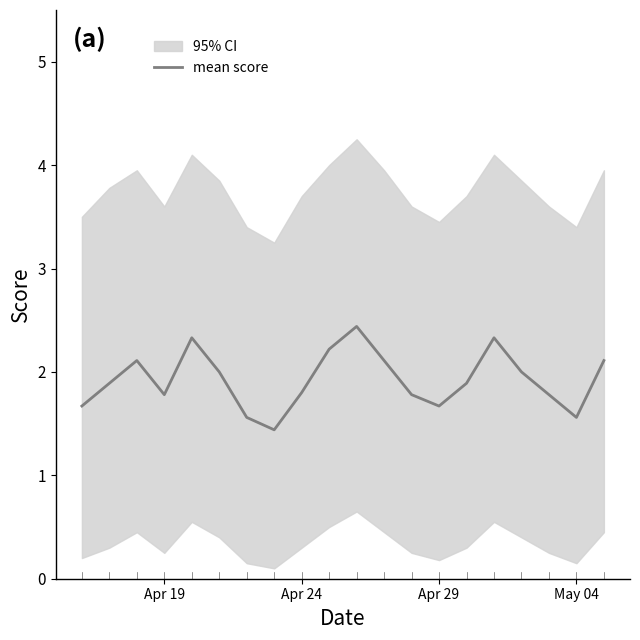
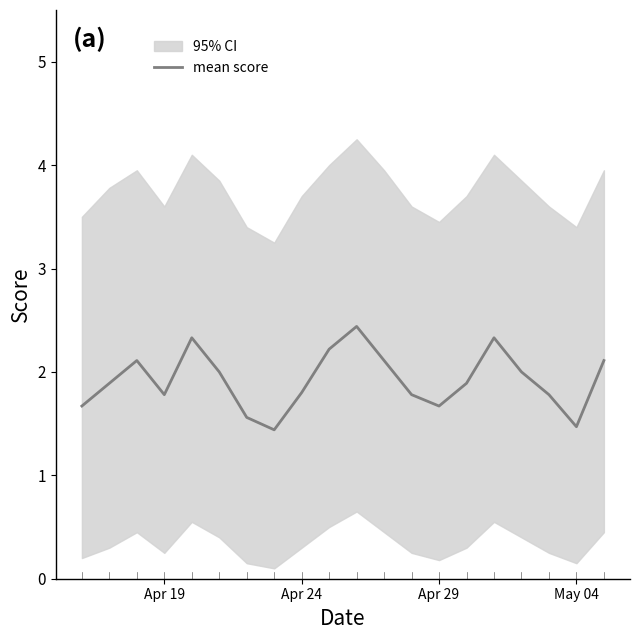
mean score, May 04: 1.56 -> 1.47
